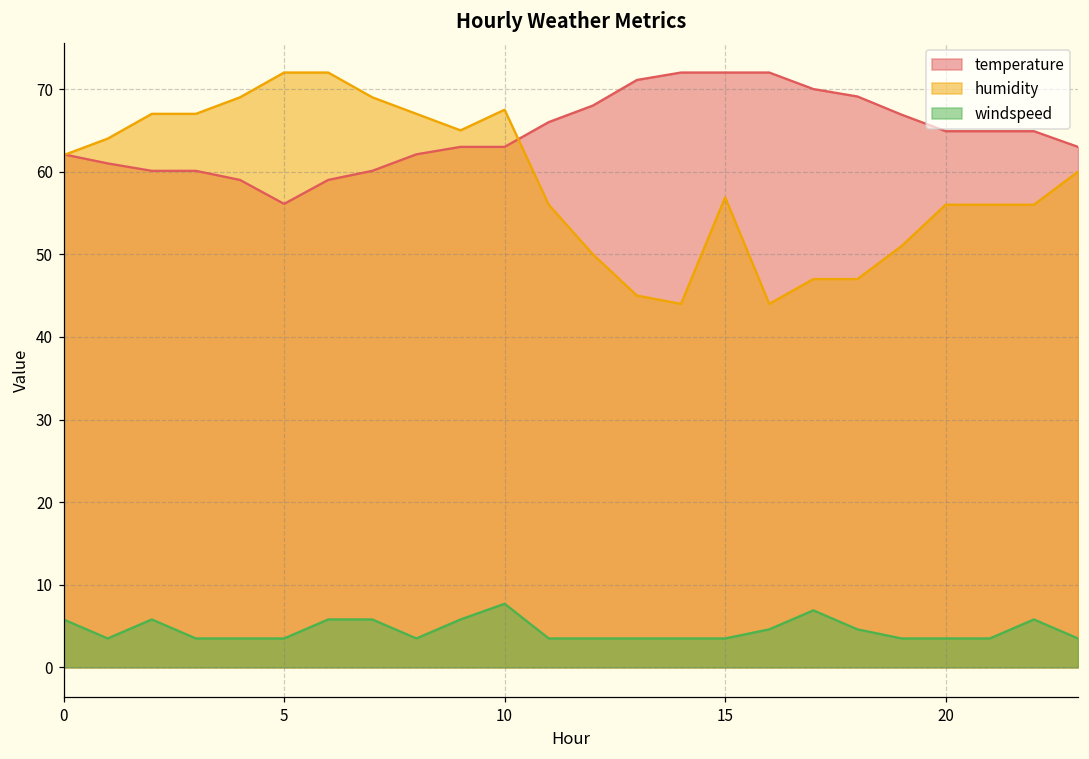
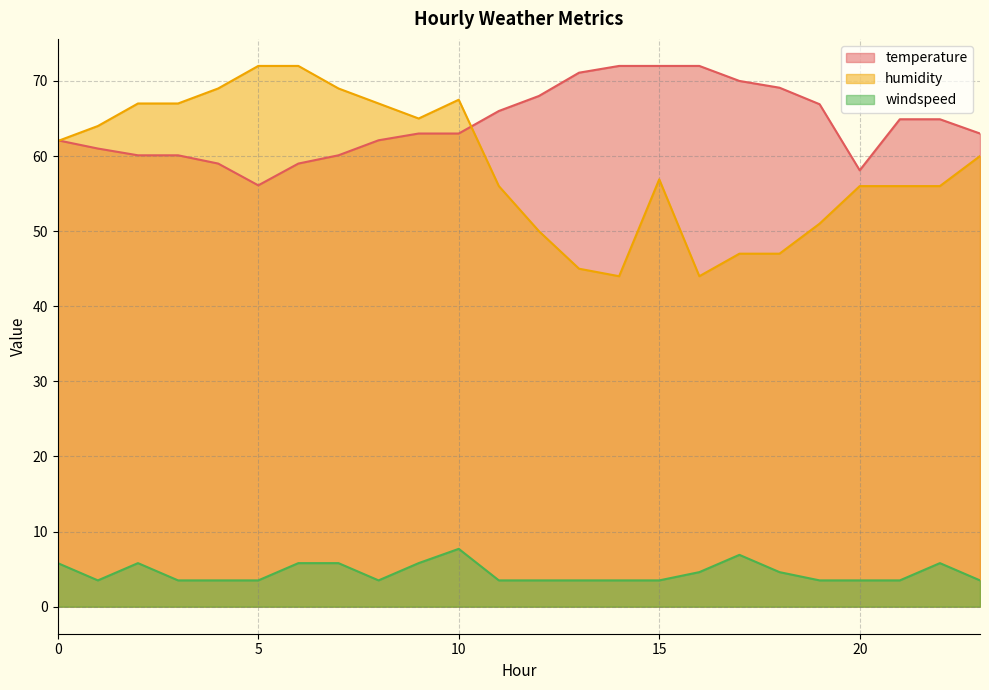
temperature, 20: 65 -> 58
